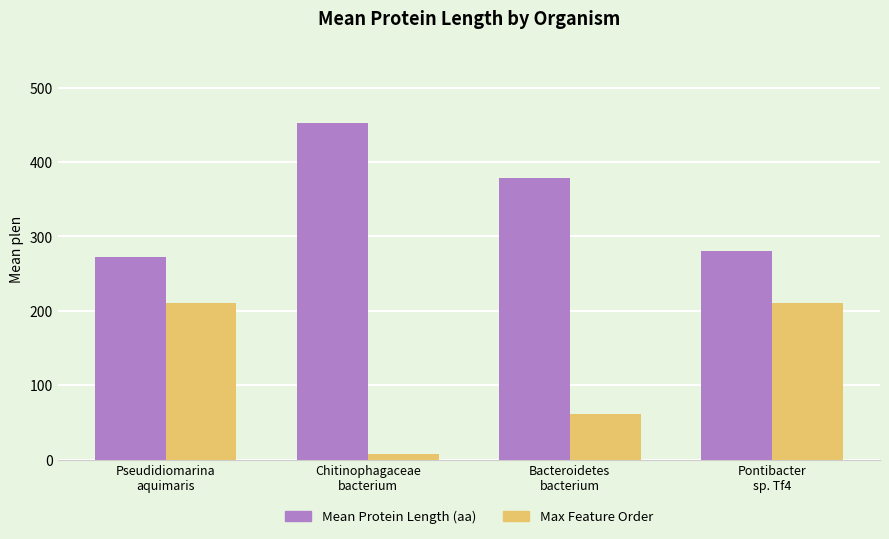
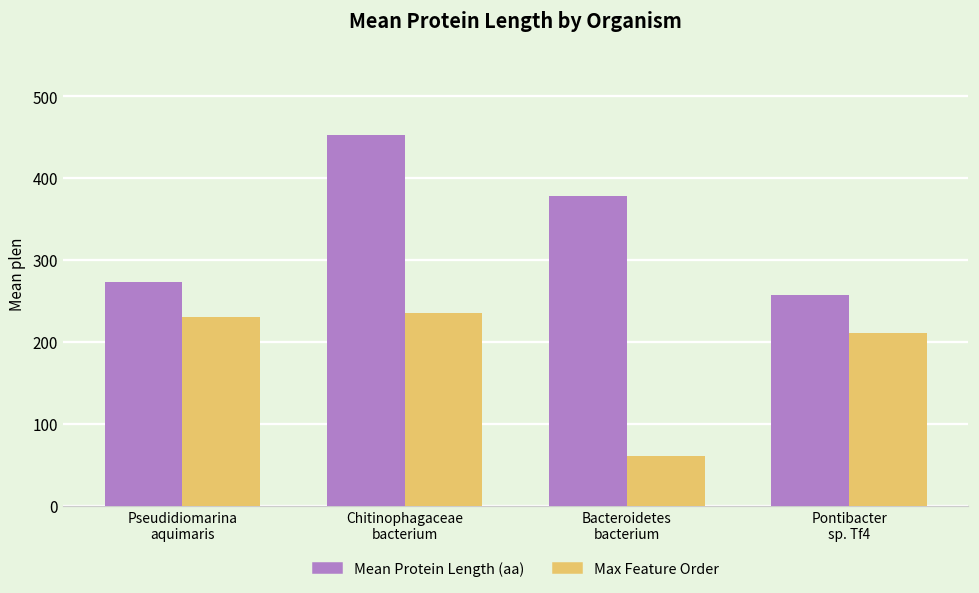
Max Feature Order, Pseudidiomarina aquimaris: 210 -> 230
Max Feature Order, Chitinophagaceae bacterium: 10 -> 240
Mean Protein Length (aa), Pontibacter sp. Tf4: 280 -> 260
